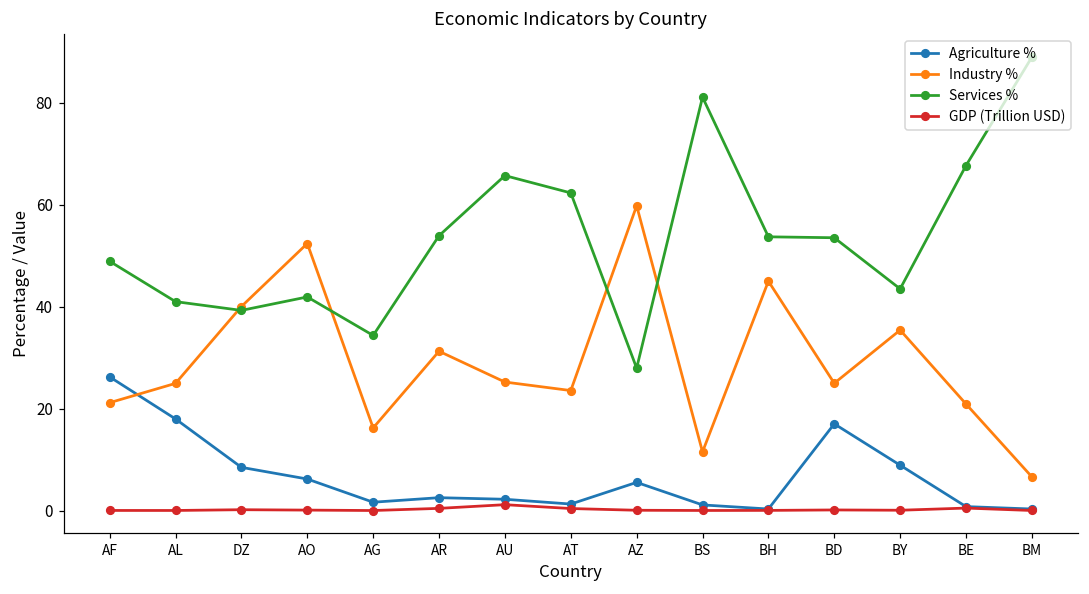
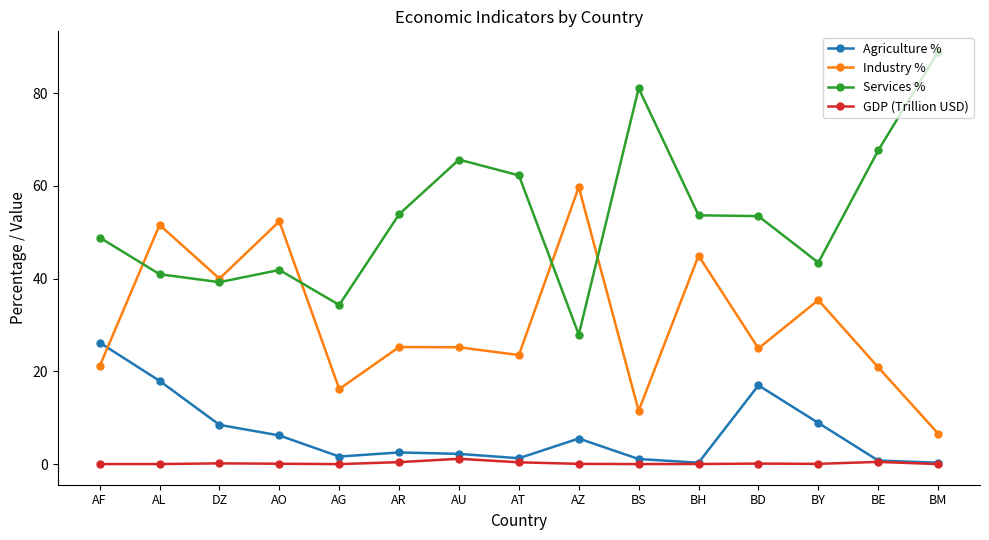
Industry %, AL: 25 -> 52
Industry %, AR: 31 -> 25
